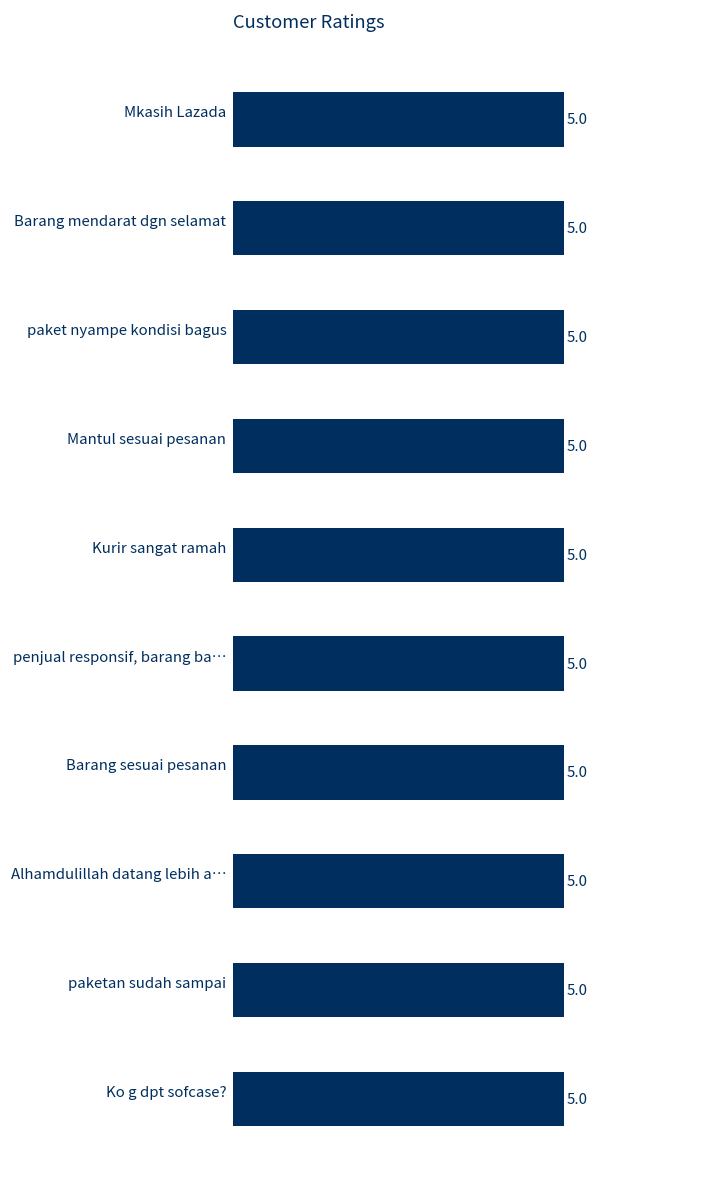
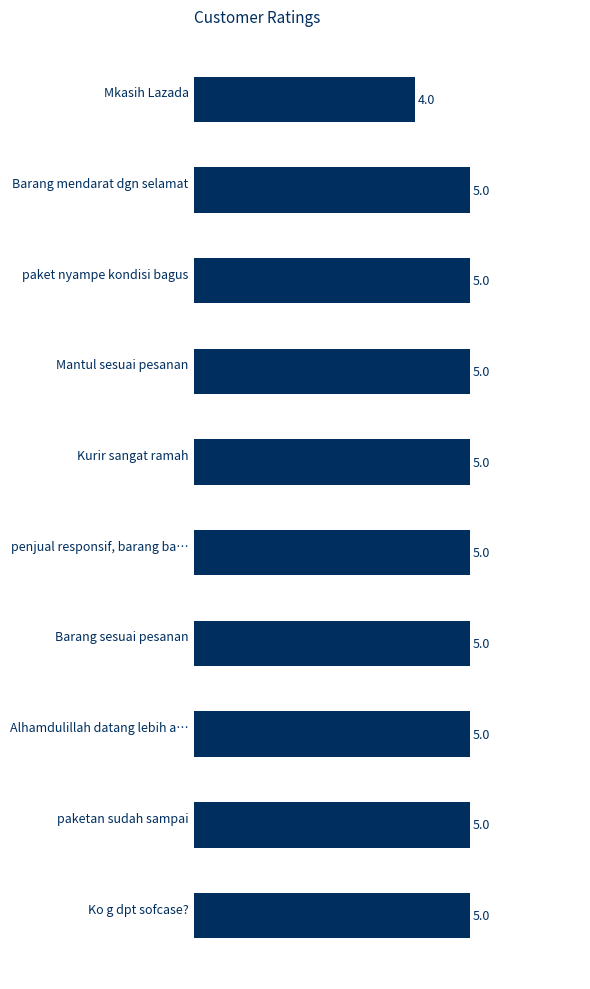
Mkasih Lazada: 5.0 -> 4.0
